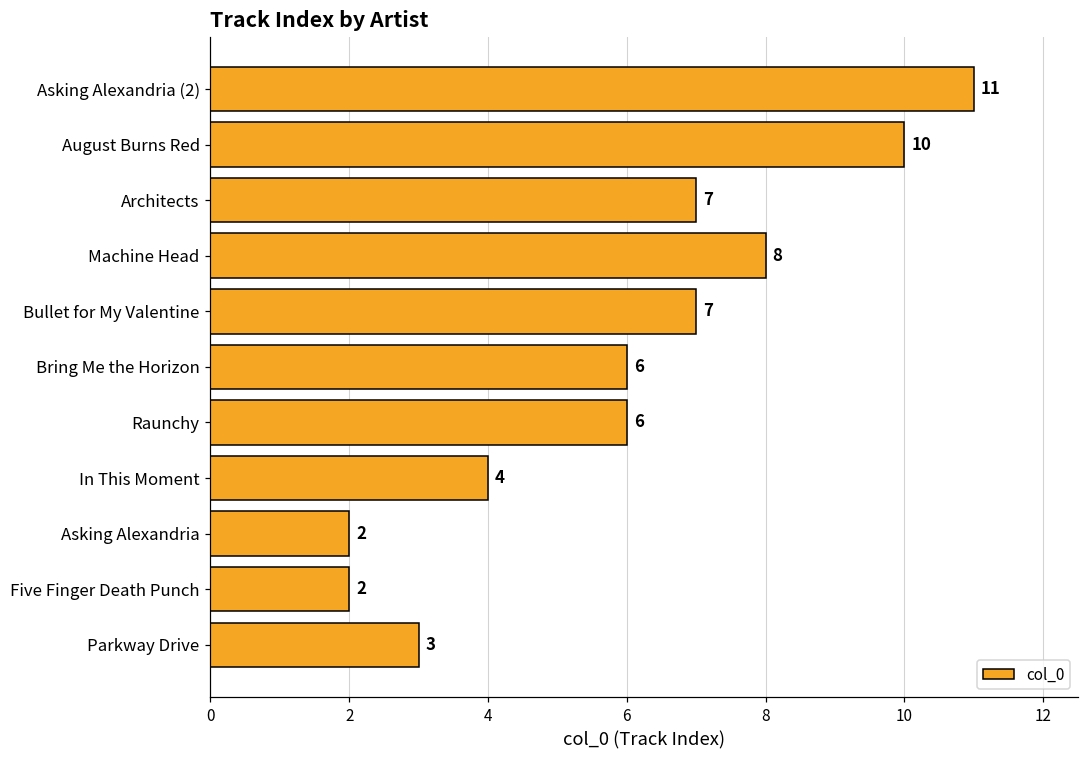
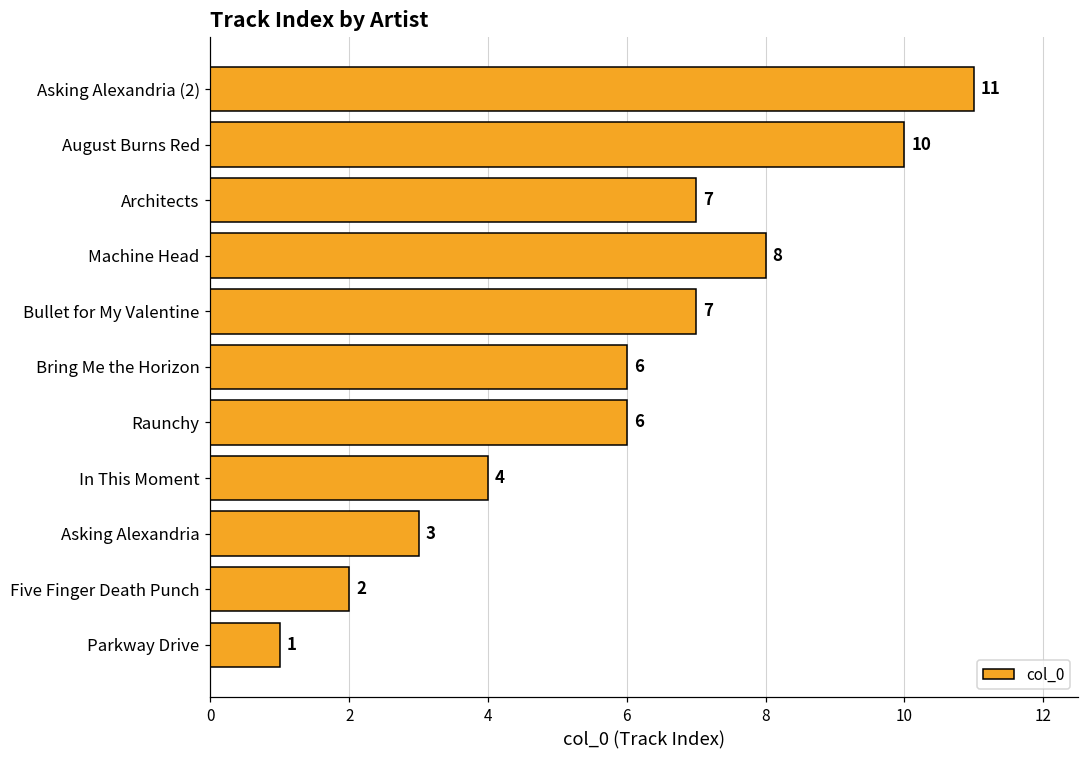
Asking Alexandria: 2 -> 3
Parkway Drive: 3 -> 1
